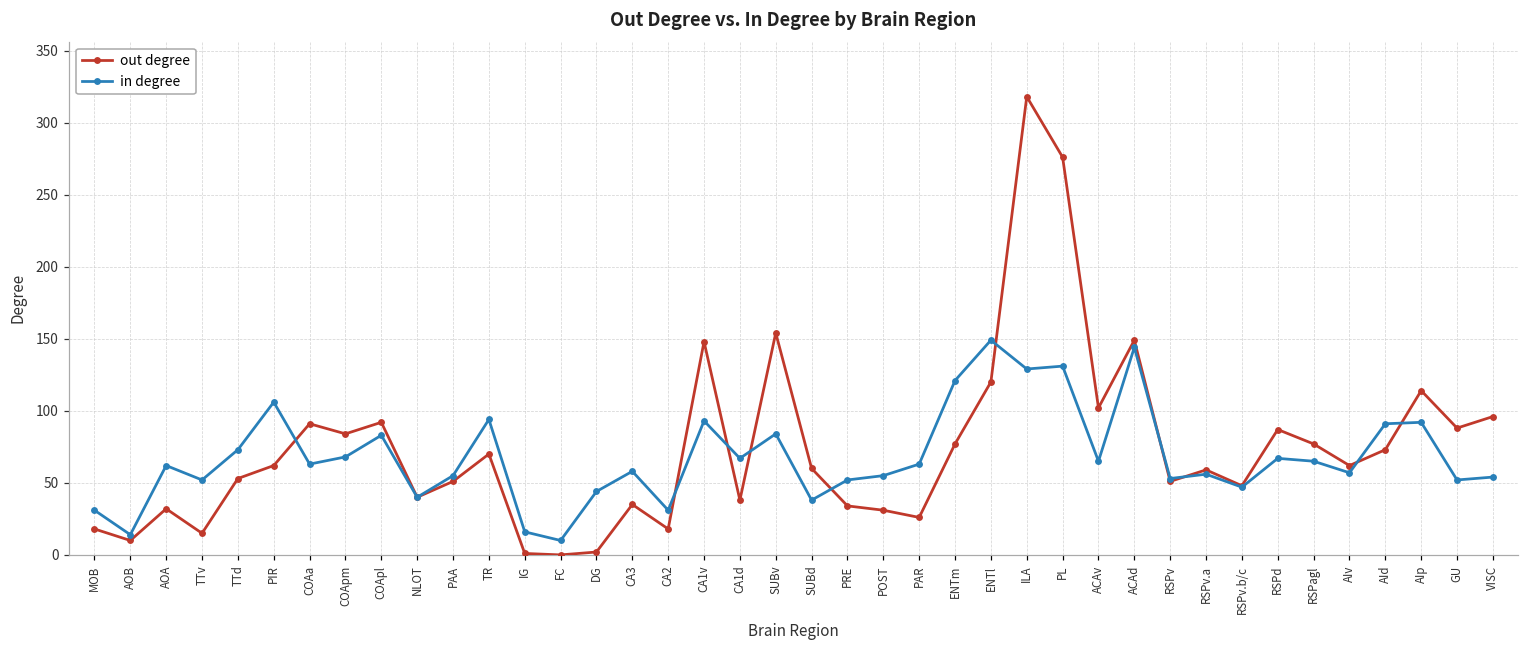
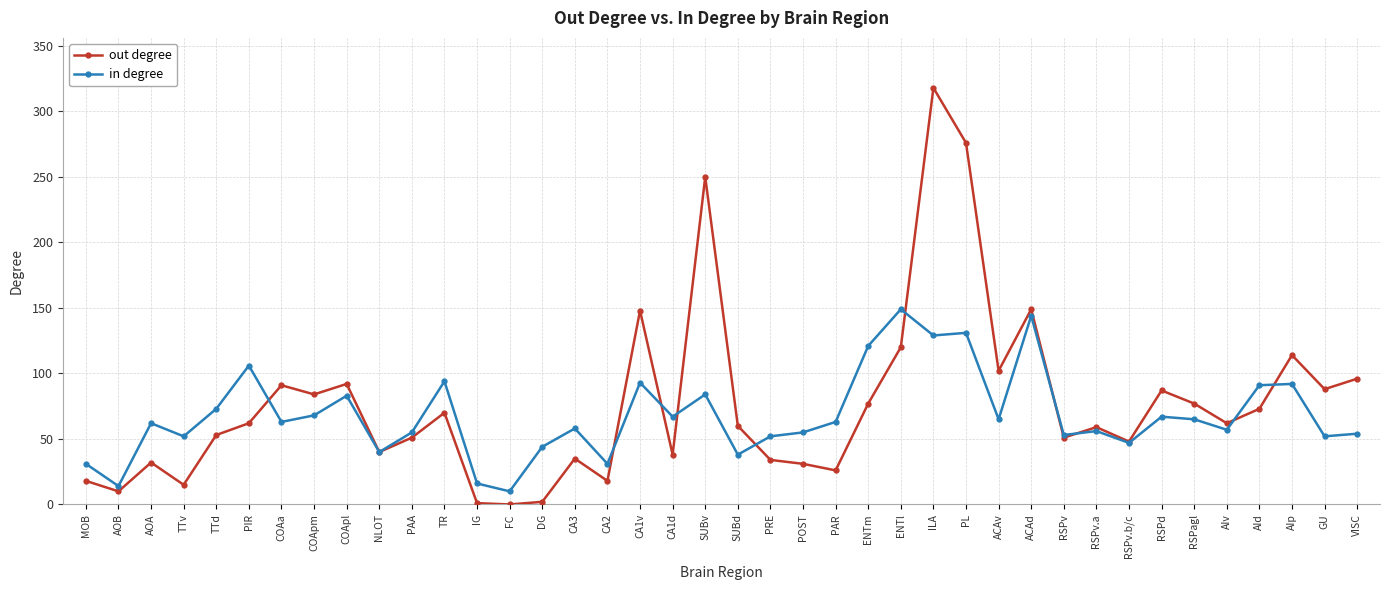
out degree, SUBv: 154 -> 250
